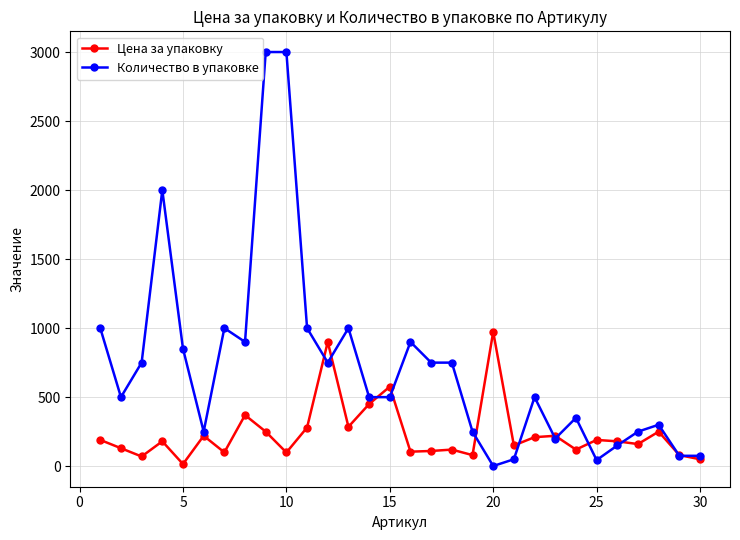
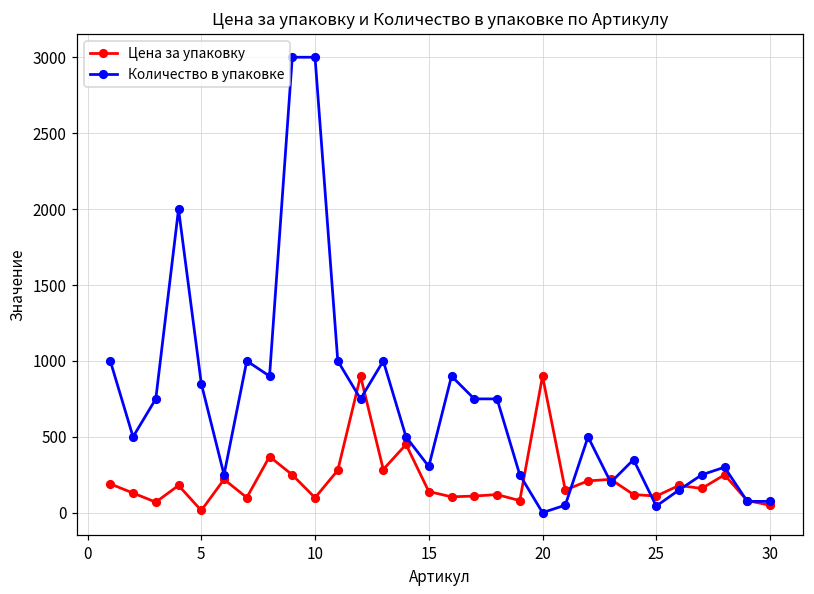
Цена за упаковку, 15: 580 -> 140
Количество в упаковке, 15: 500 -> 310
Цена за упаковку, 20: 970 -> 900
Цена за упаковку, 25: 190 -> 110
